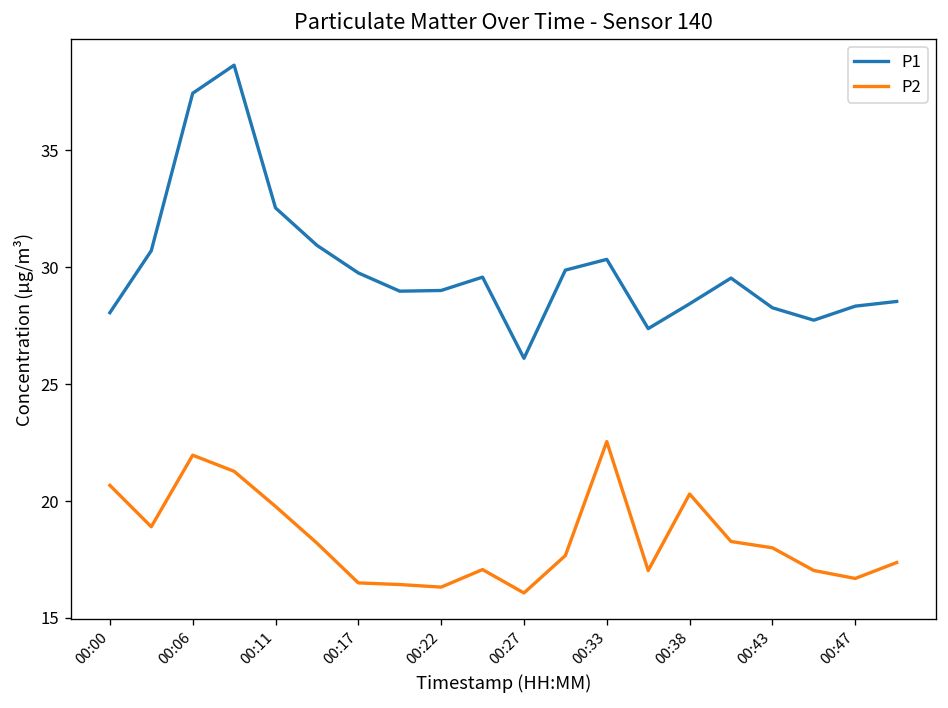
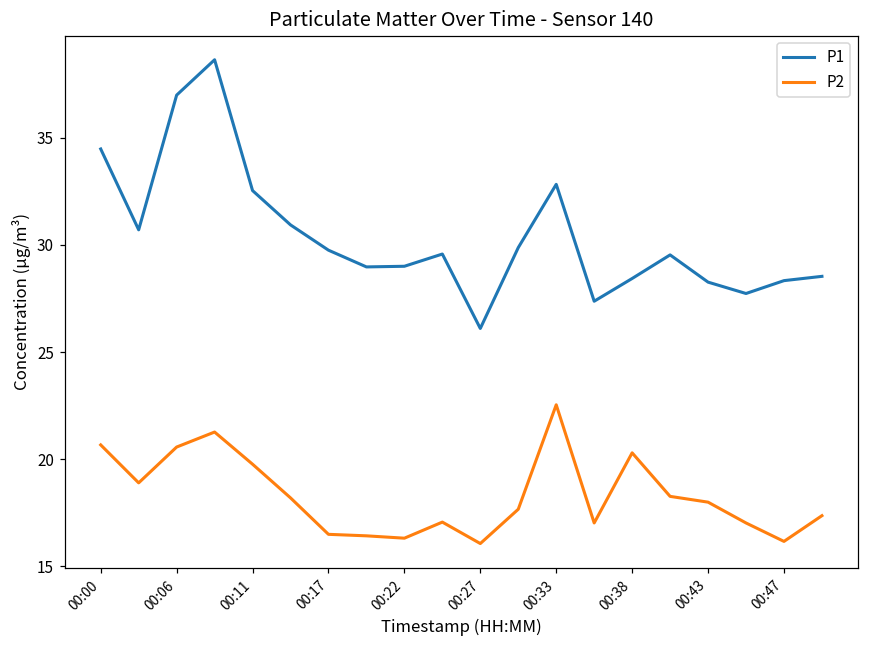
P1, 00:00: 28.1 -> 34.5
P1, 00:06: 37.4 -> 37.0
P2, 00:06: 22.0 -> 20.6
P1, 00:33: 30.3 -> 32.8
P2, 00:47: 16.7 -> 16.2
